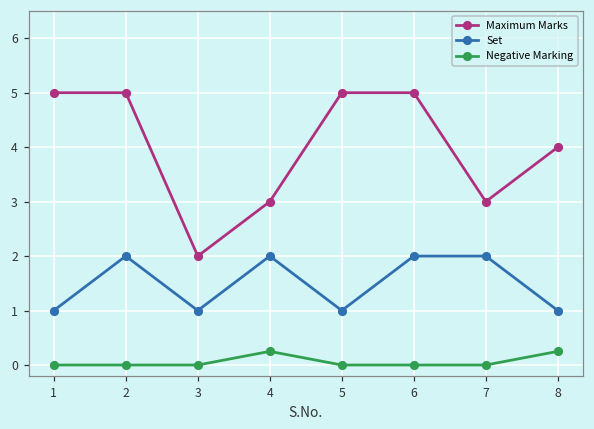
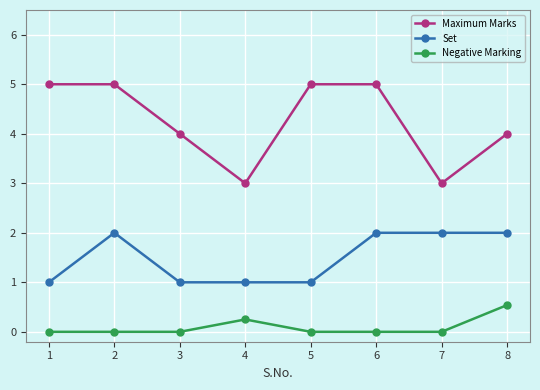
Maximum Marks, 3: 2 -> 4
Set, 4: 2 -> 1
Set, 8: 1 -> 2
Negative Marking, 8: 0.3 -> 0.5
